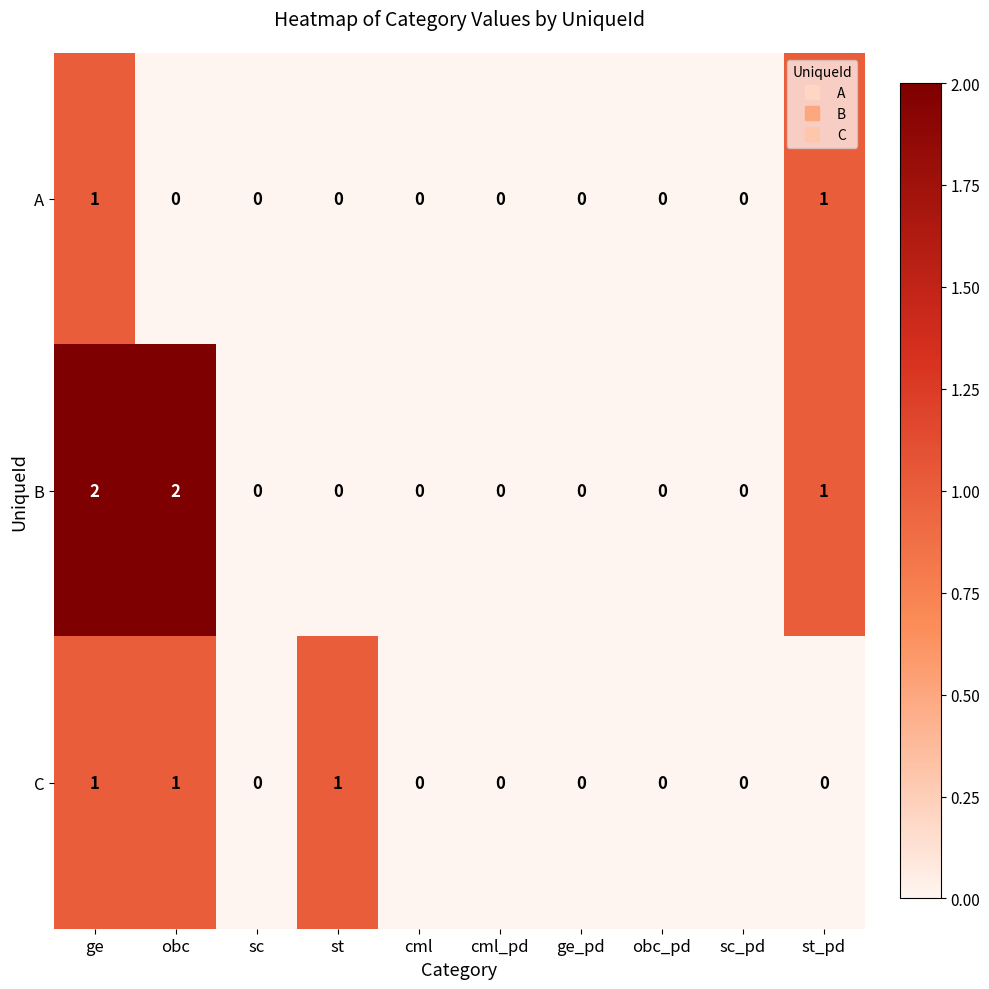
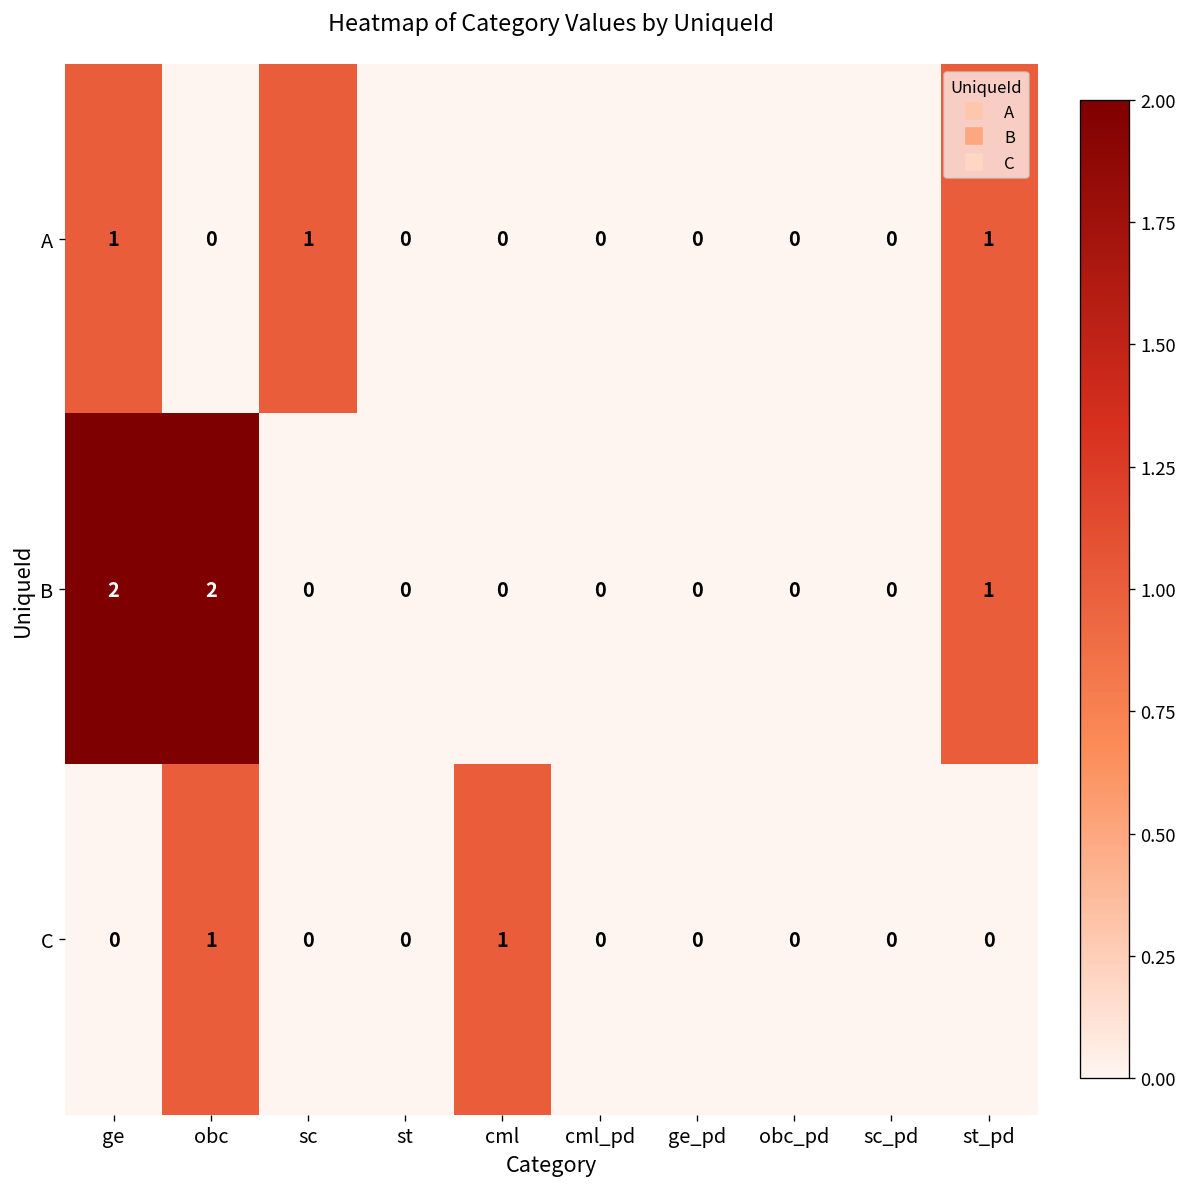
A, sc: 0 -> 1
C, ge: 1 -> 0
C, st: 1 -> 0
C, cml: 0 -> 1
